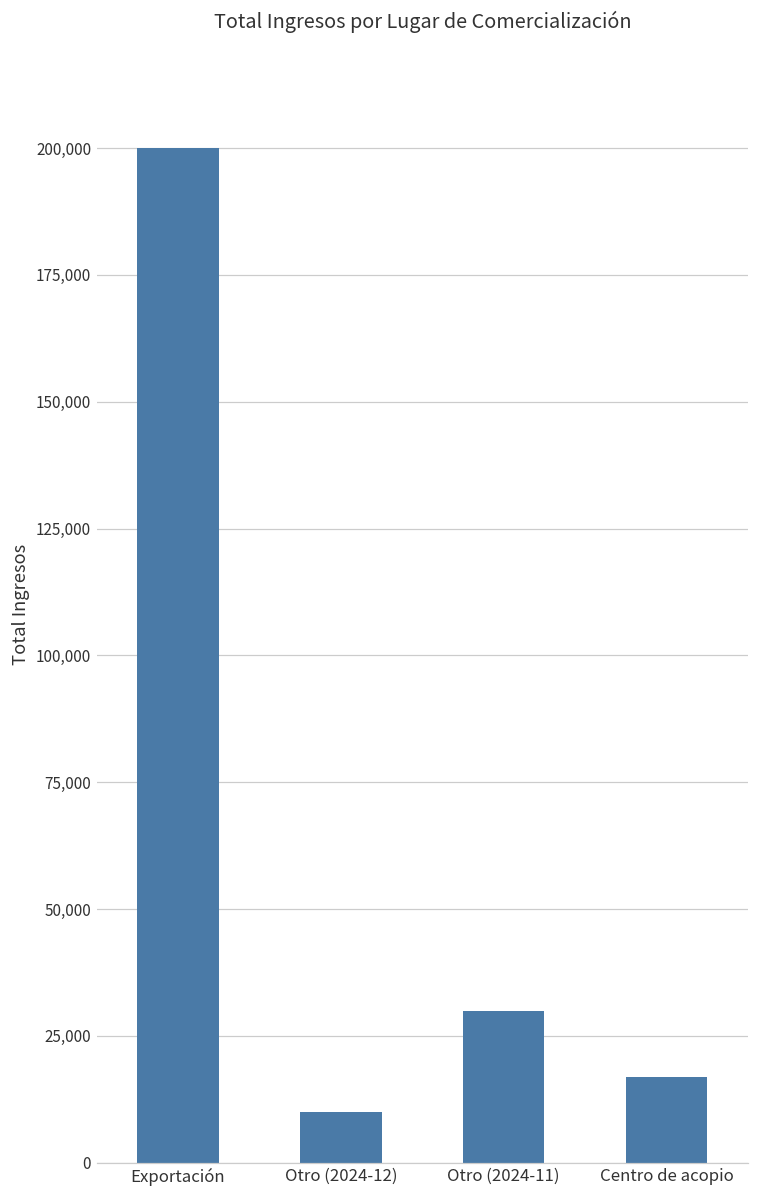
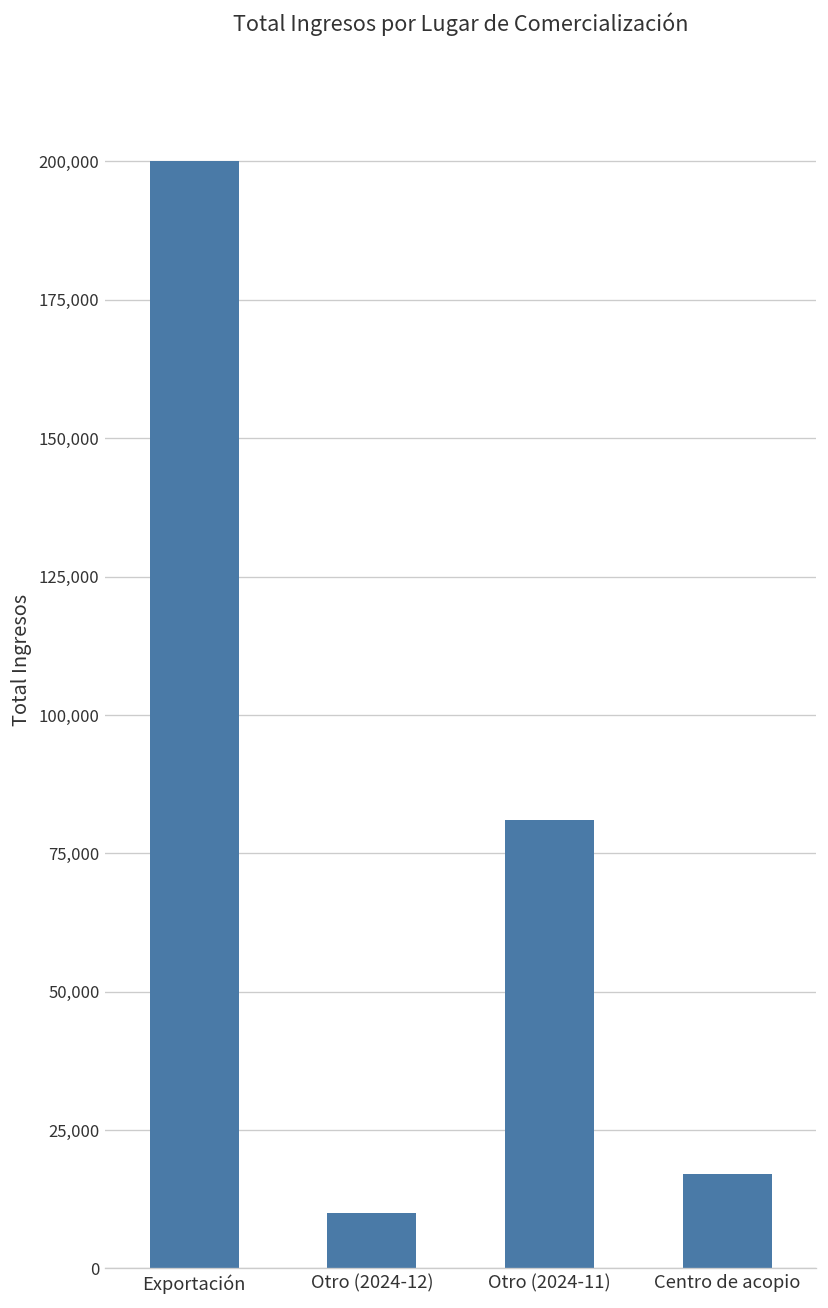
Otro (2024-11): 30,000 -> 81,000
